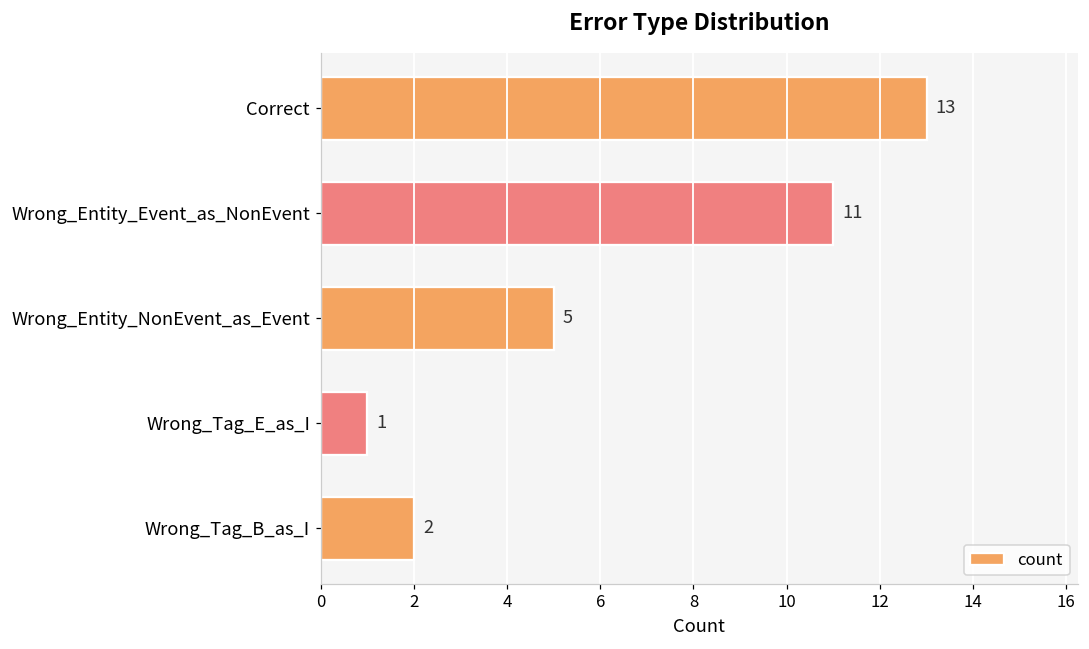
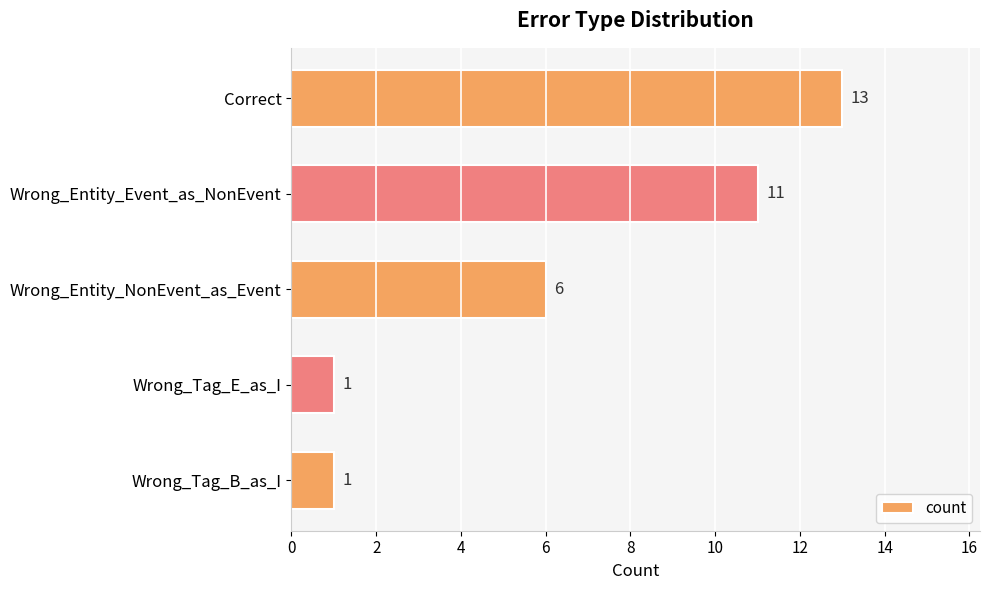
Wrong_Entity_NonEvent_as_Event: 5 -> 6
Wrong_Tag_B_as_I: 2 -> 1
